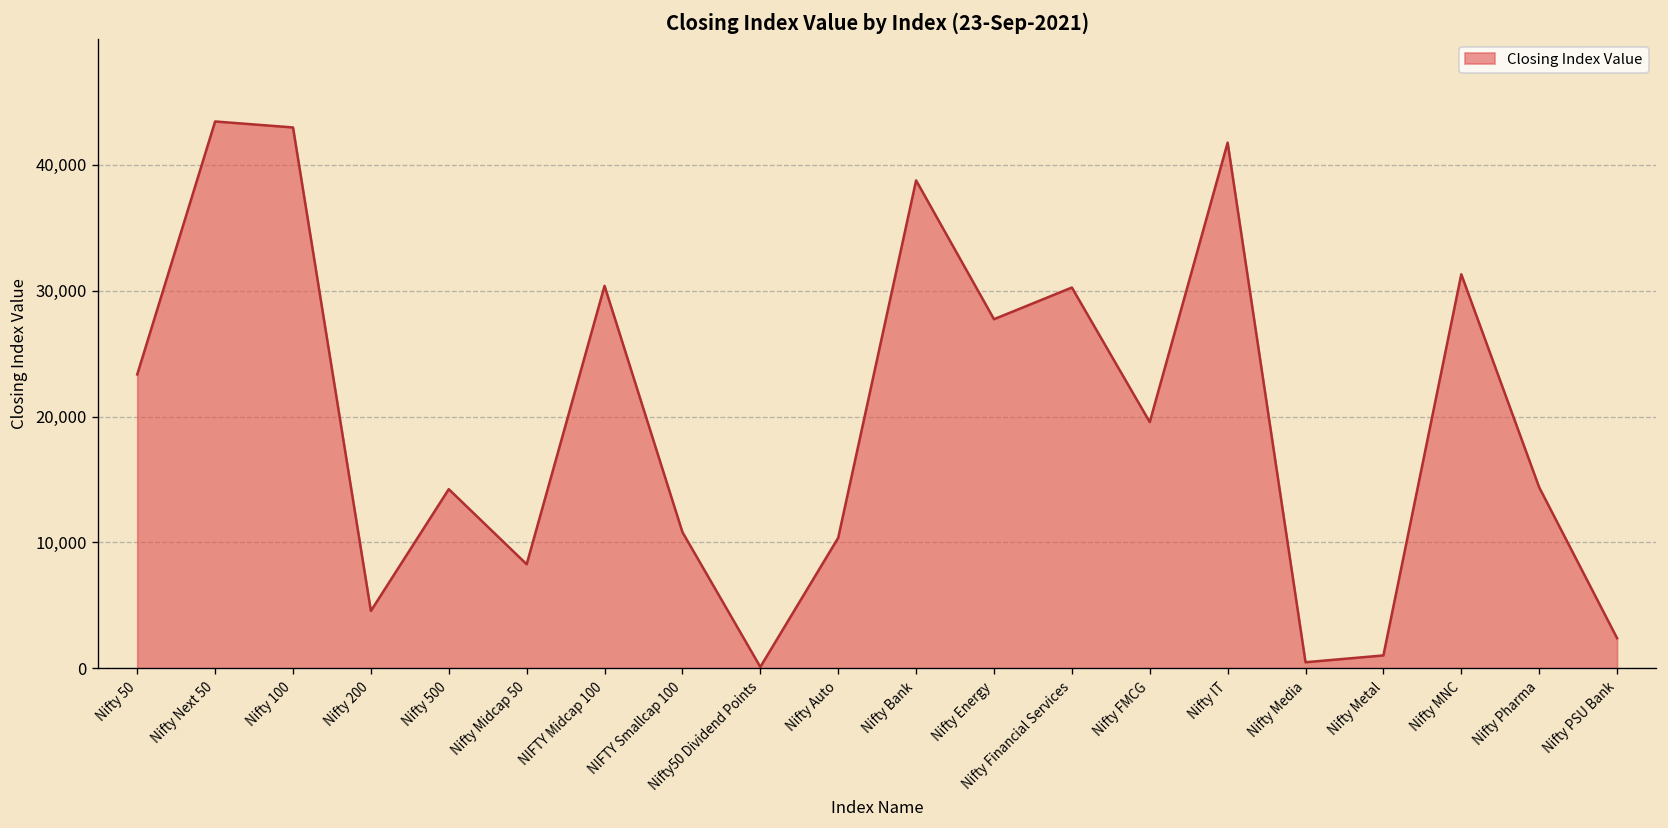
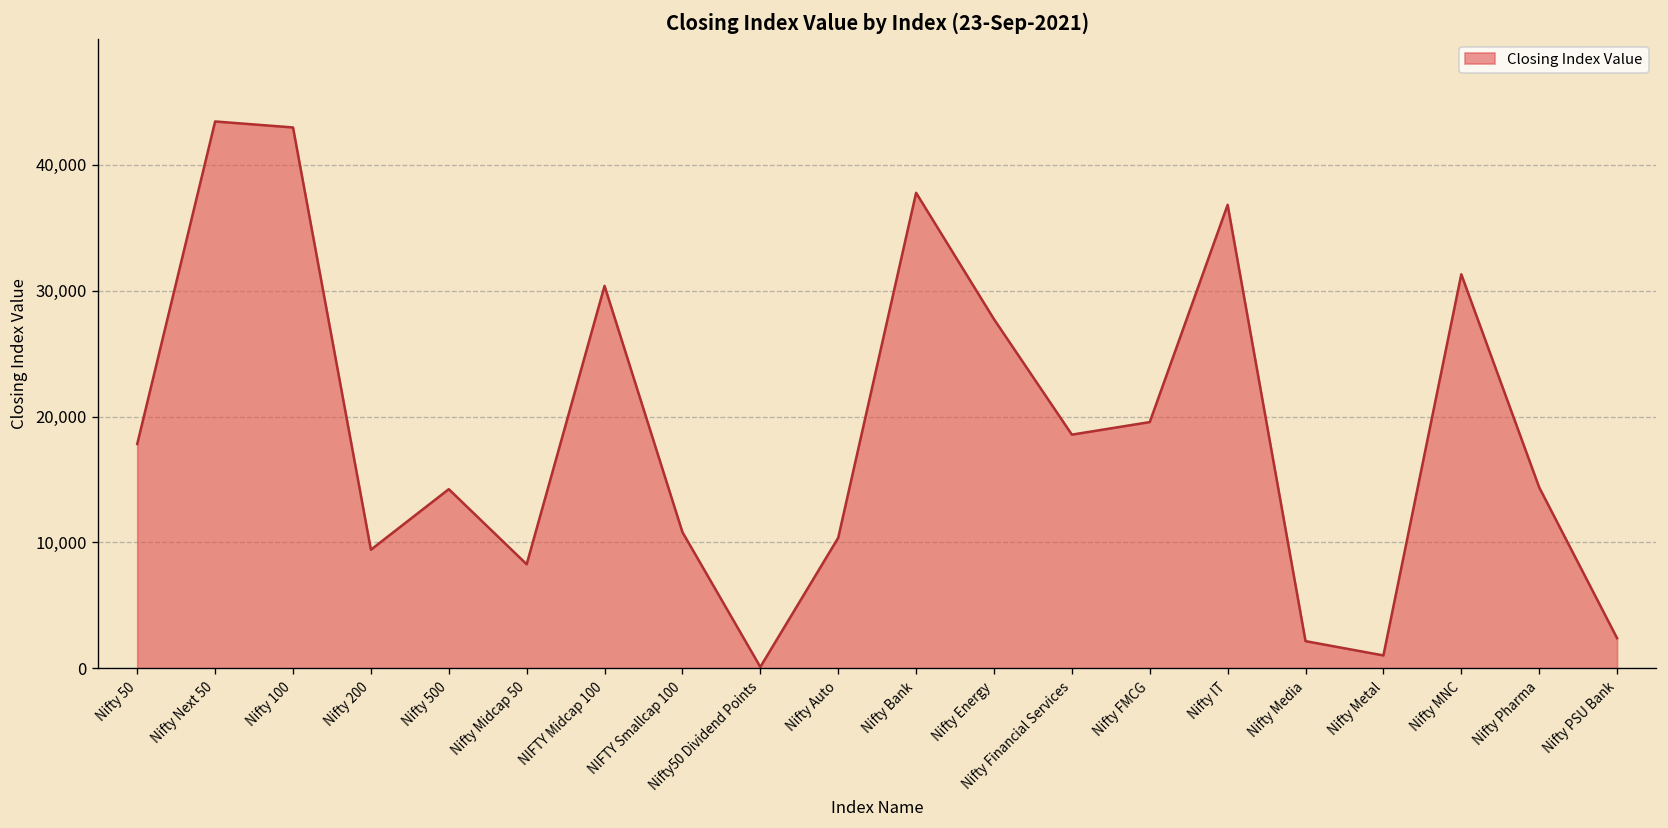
Nifty 50: 23,300 -> 17,800
Nifty 200: 4,600 -> 9,400
Nifty Bank: 38,800 -> 37,800
Nifty Financial Services: 30,200 -> 18,600
Nifty IT: 41,800 -> 36,800
Nifty Media: 500 -> 2,200
